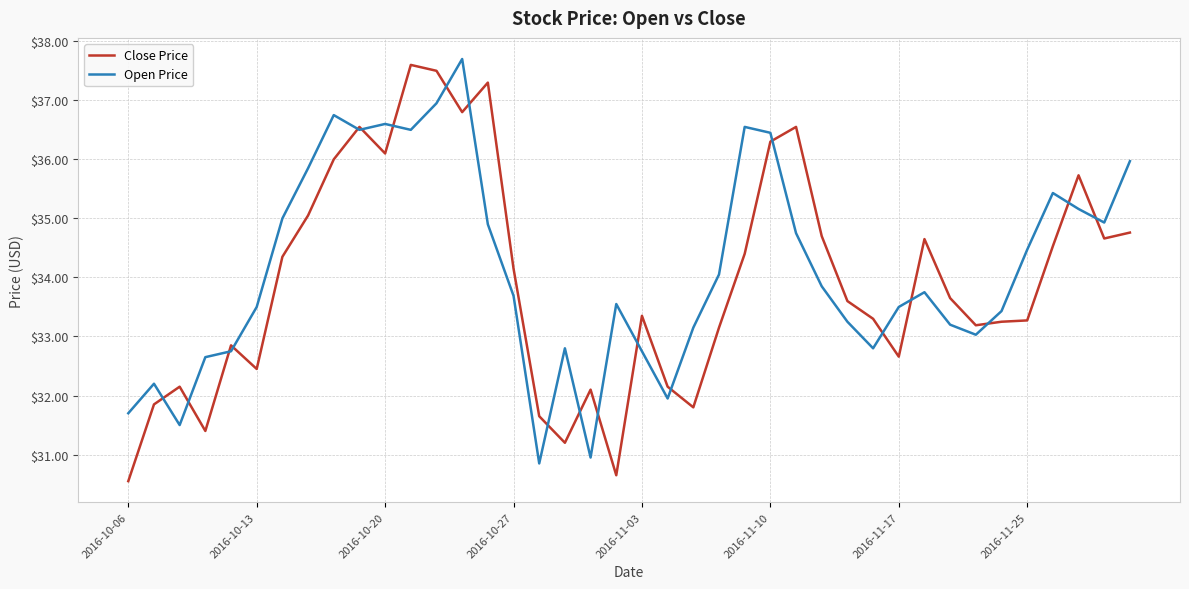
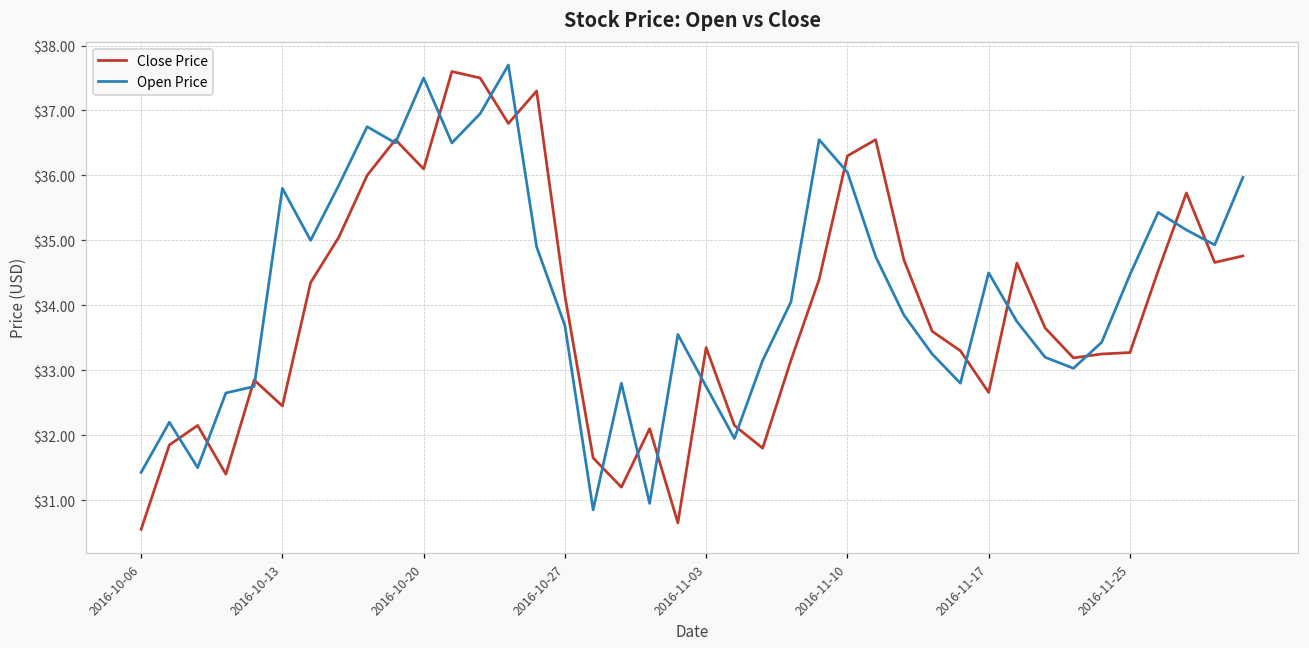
Open Price, 2016-10-06: $31.7 -> $31.4
Open Price, 2016-10-13: $33.5 -> $35.8
Open Price, 2016-10-20: $36.6 -> $37.5
Open Price, 2016-11-10: $36.5 -> $36.0
Open Price, 2016-11-17: $33.5 -> $34.5
